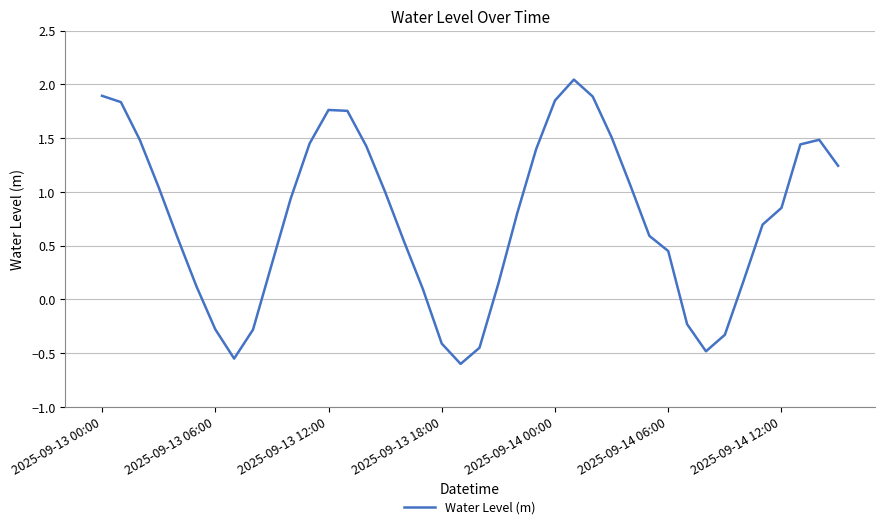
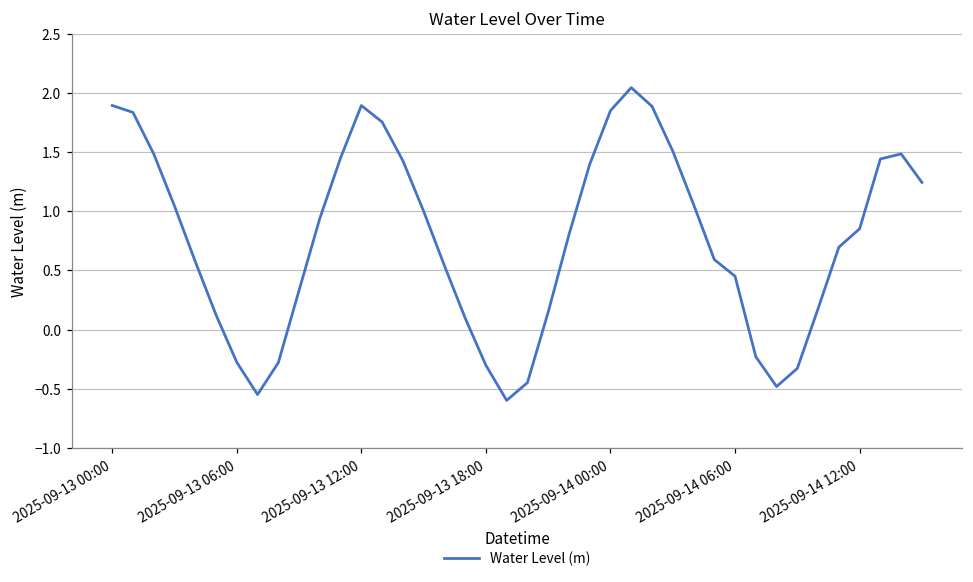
2025-09-13 12:00: 1.76 -> 1.89
2025-09-13 18:00: -0.41 -> -0.30
